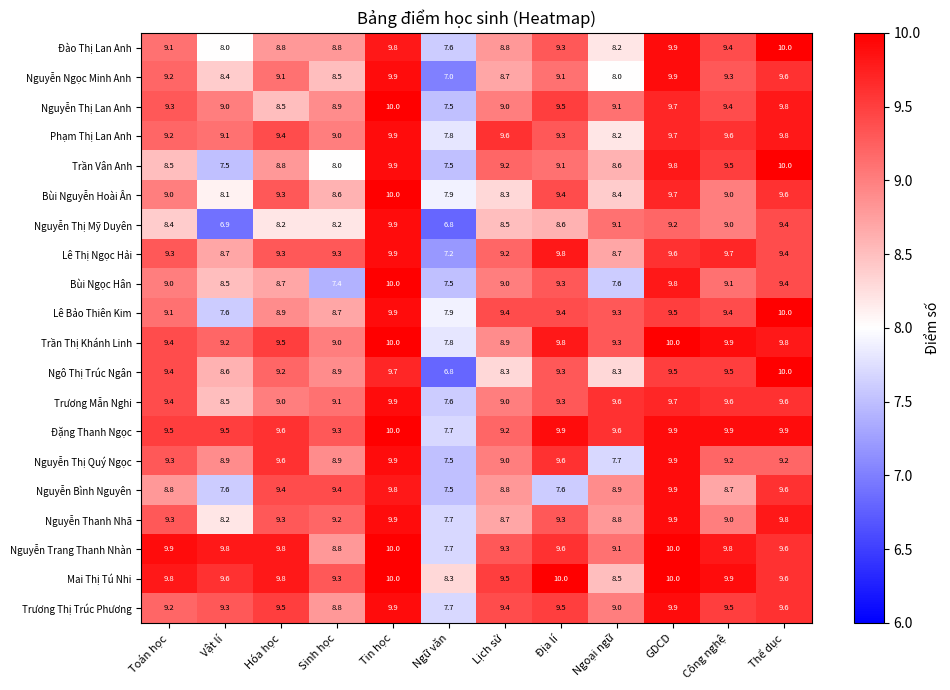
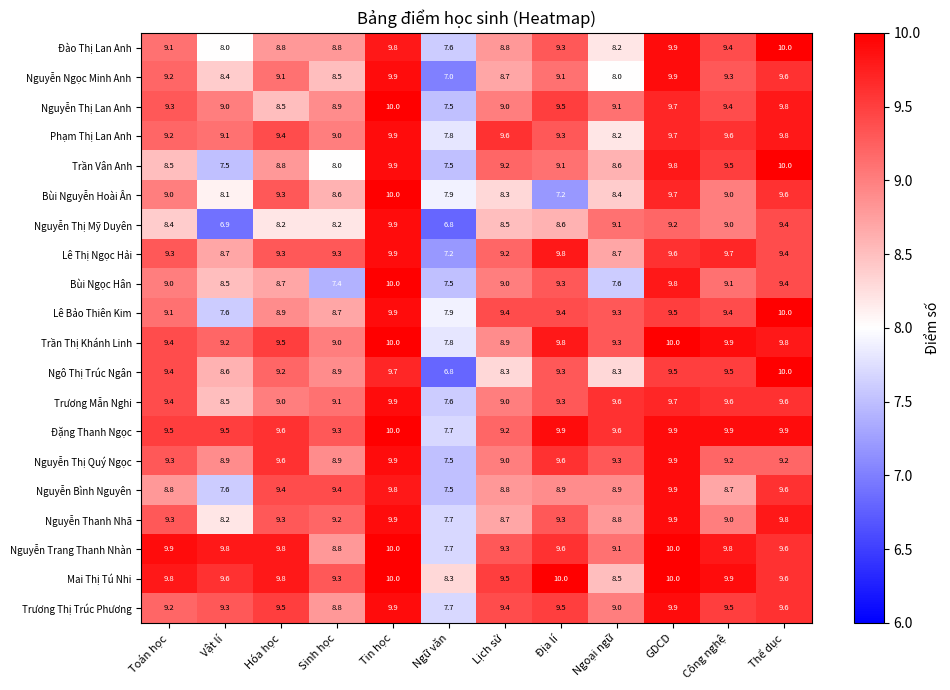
Bùi Nguyễn Hoài Ân, Địa lí: 9.4 -> 7.2
Nguyễn Thị Quý Ngọc, Ngoại ngữ: 7.7 -> 9.3
Nguyễn Bình Nguyên, Địa lí: 7.6 -> 8.9
